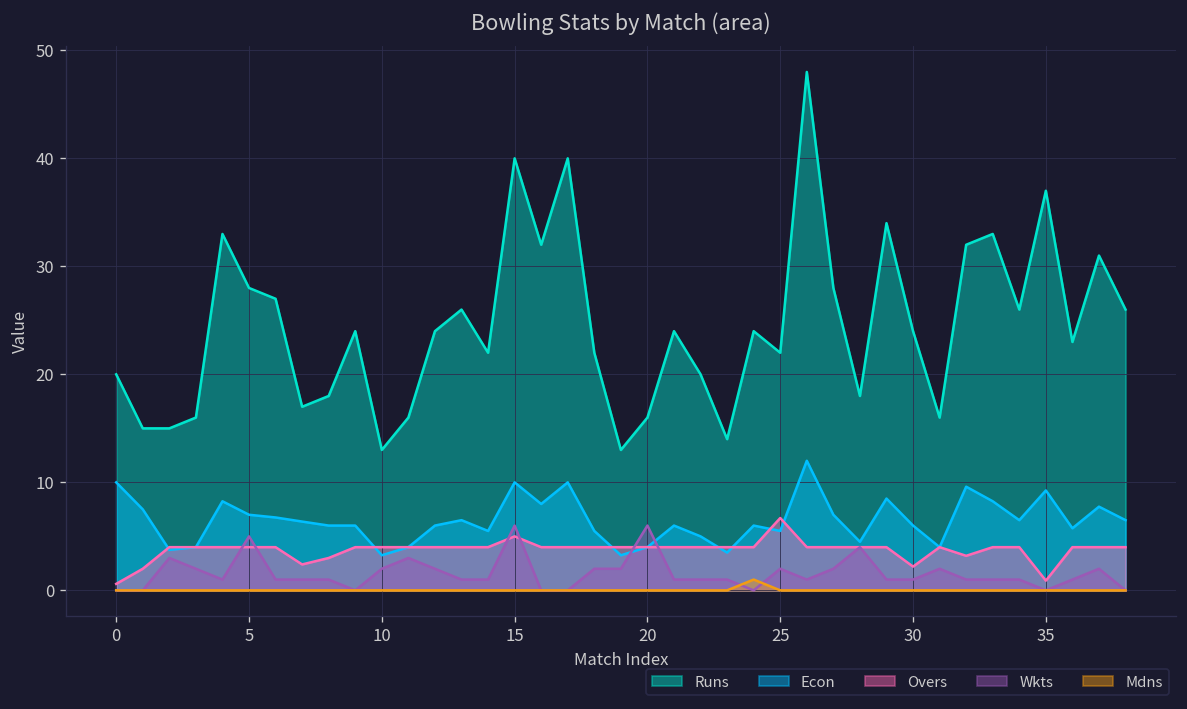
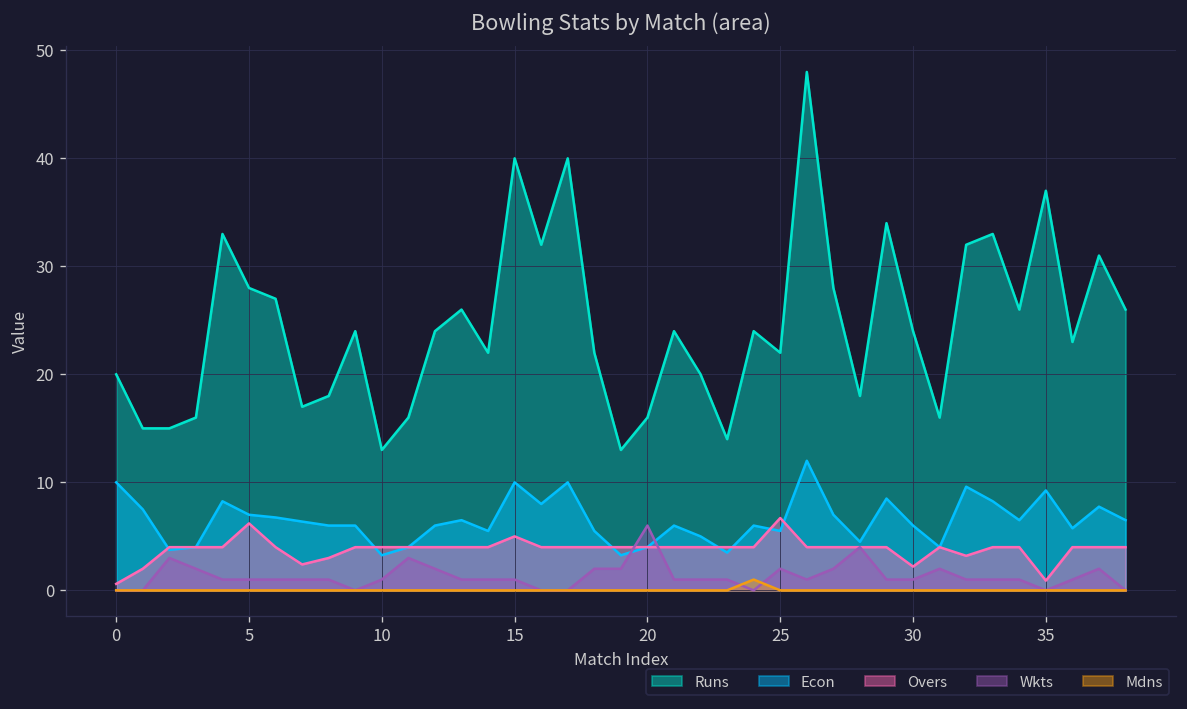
Overs, 5: 4 -> 6
Wkts, 5: 5 -> 1
Wkts, 10: 2 -> 1
Wkts, 15: 6 -> 1
